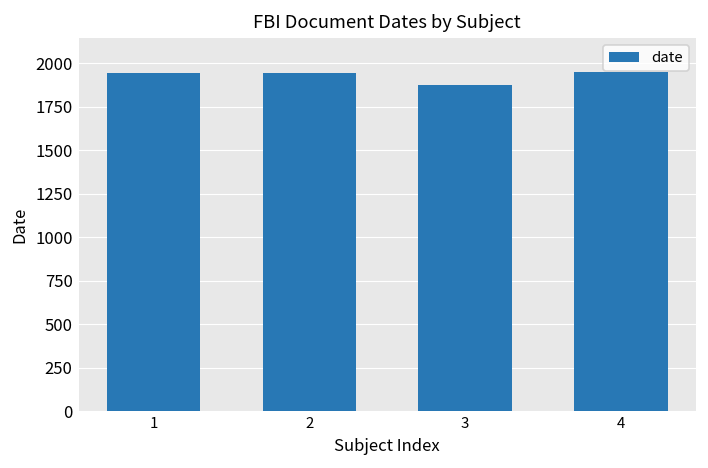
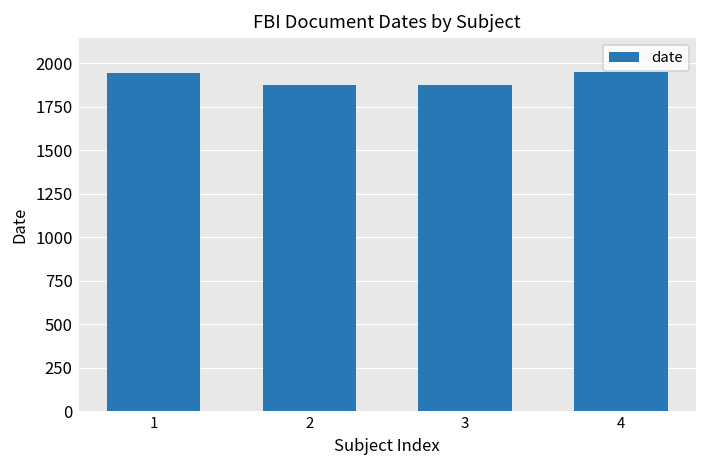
2: 1940 -> 1870
